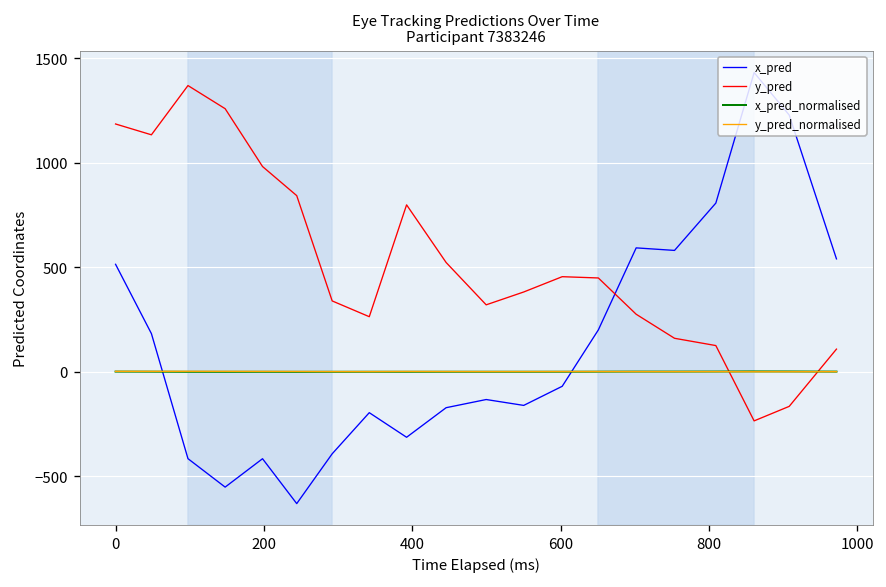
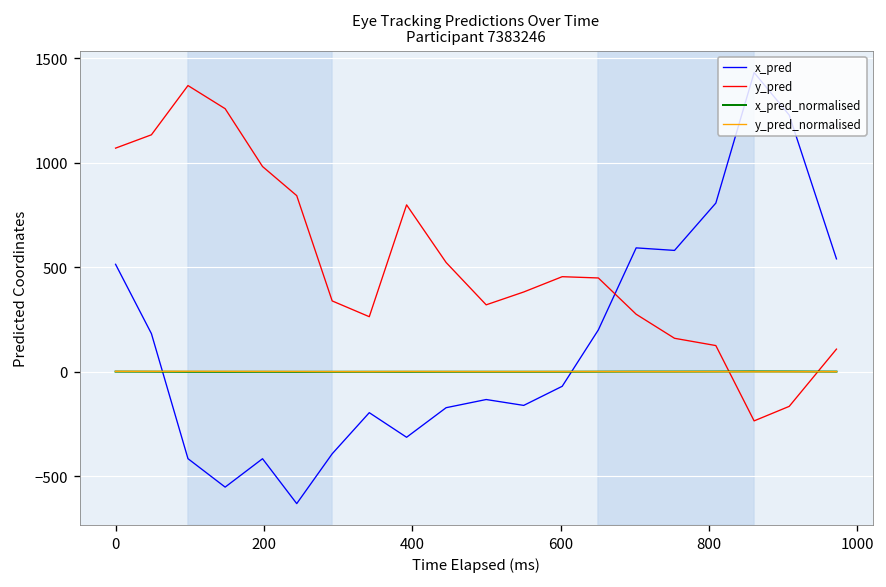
y_pred, 0: 1190 -> 1070
